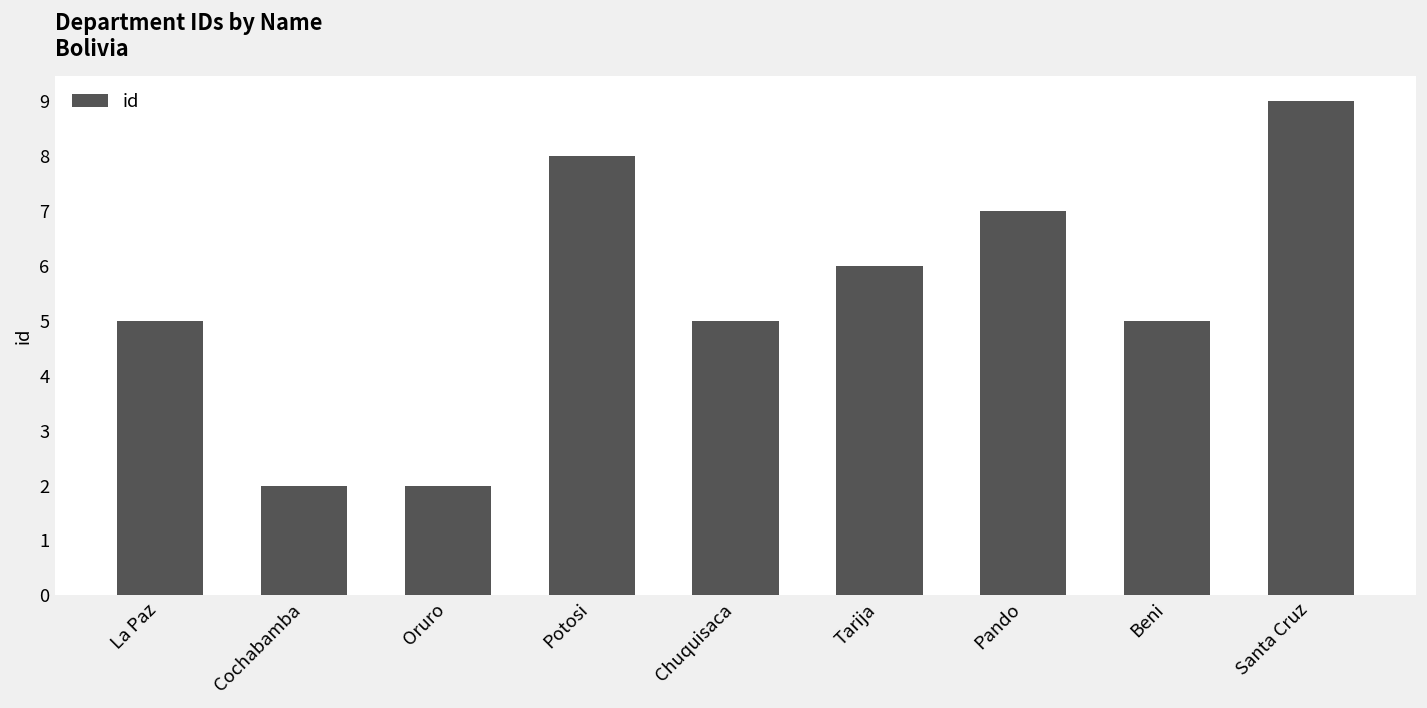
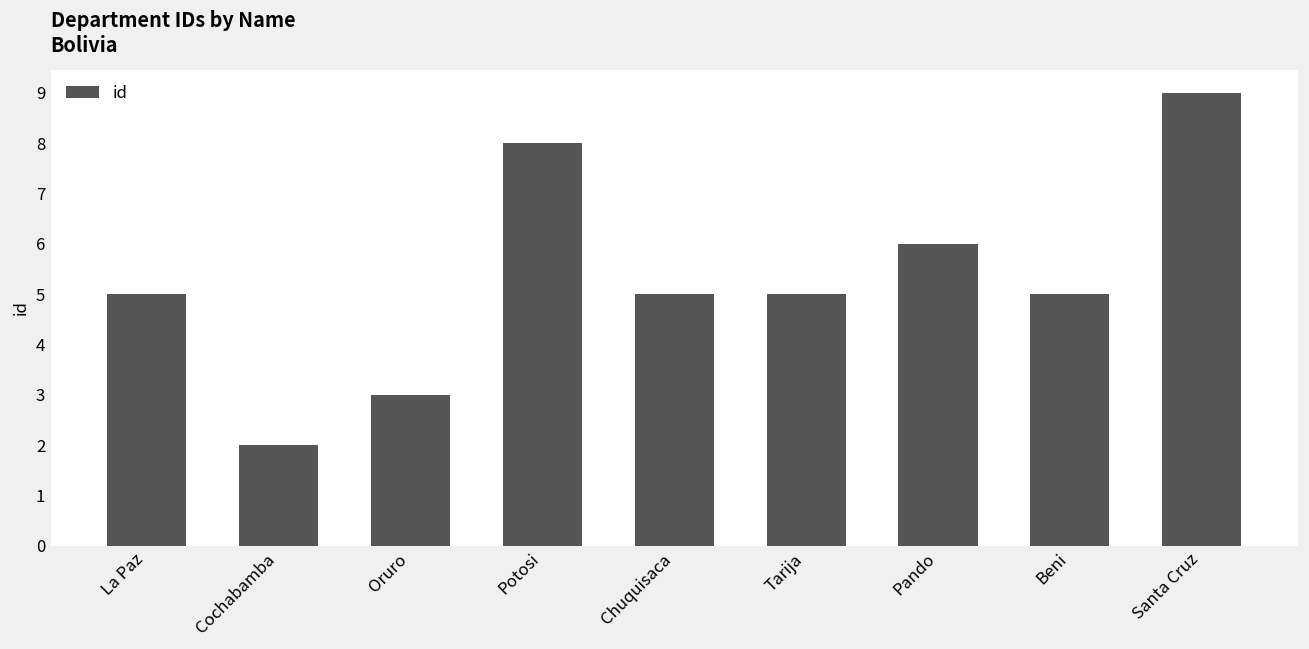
Oruro: 2 -> 3
Tarija: 6 -> 5
Pando: 7 -> 6
